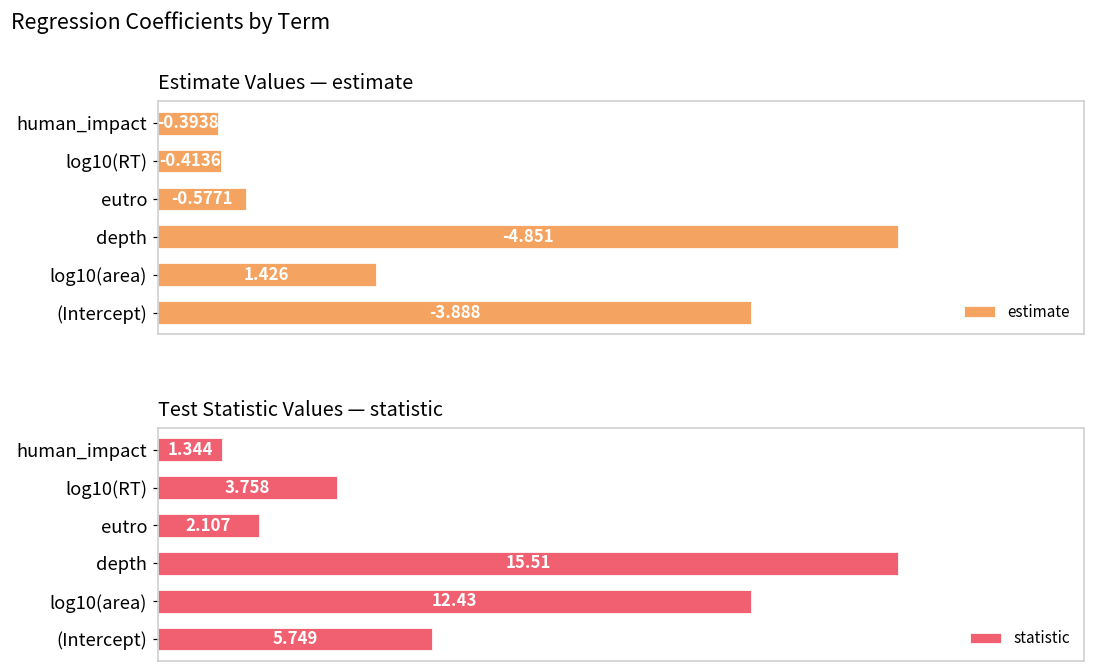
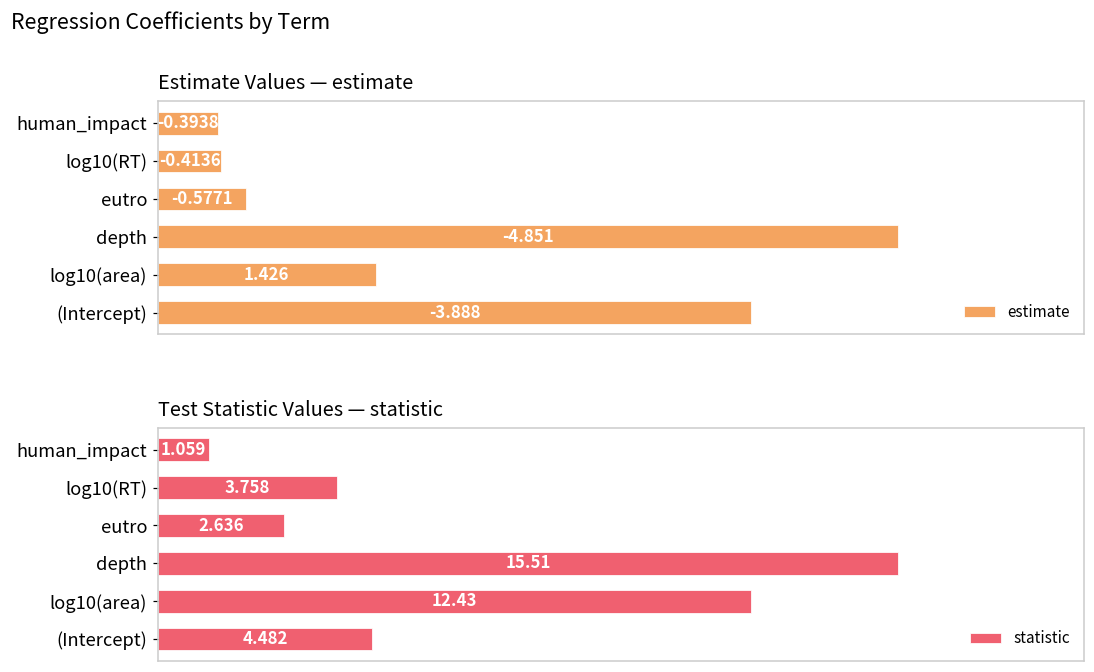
Test Statistic Values — statistic, human_impact: 1.344 -> 1.059
Test Statistic Values — statistic, eutro: 2.107 -> 2.636
Test Statistic Values — statistic, (Intercept): 5.749 -> 4.482
